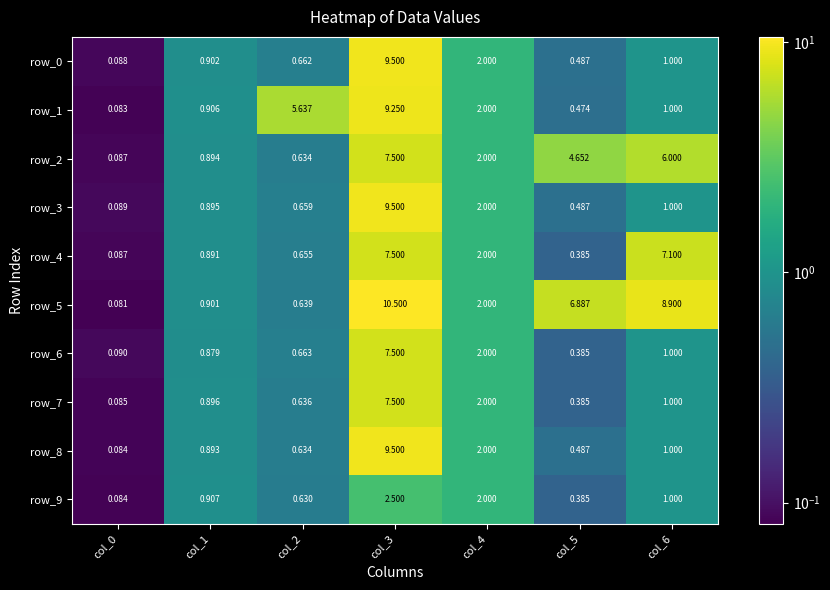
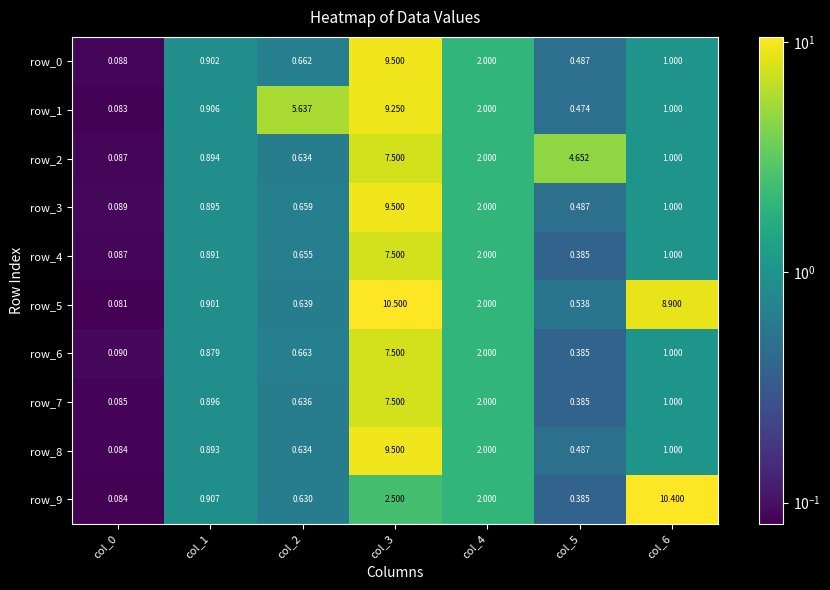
row_2, col_6: 6.000 -> 1.000
row_4, col_6: 7.100 -> 1.000
row_5, col_5: 6.887 -> 0.538
row_9, col_6: 1.000 -> 10.400
